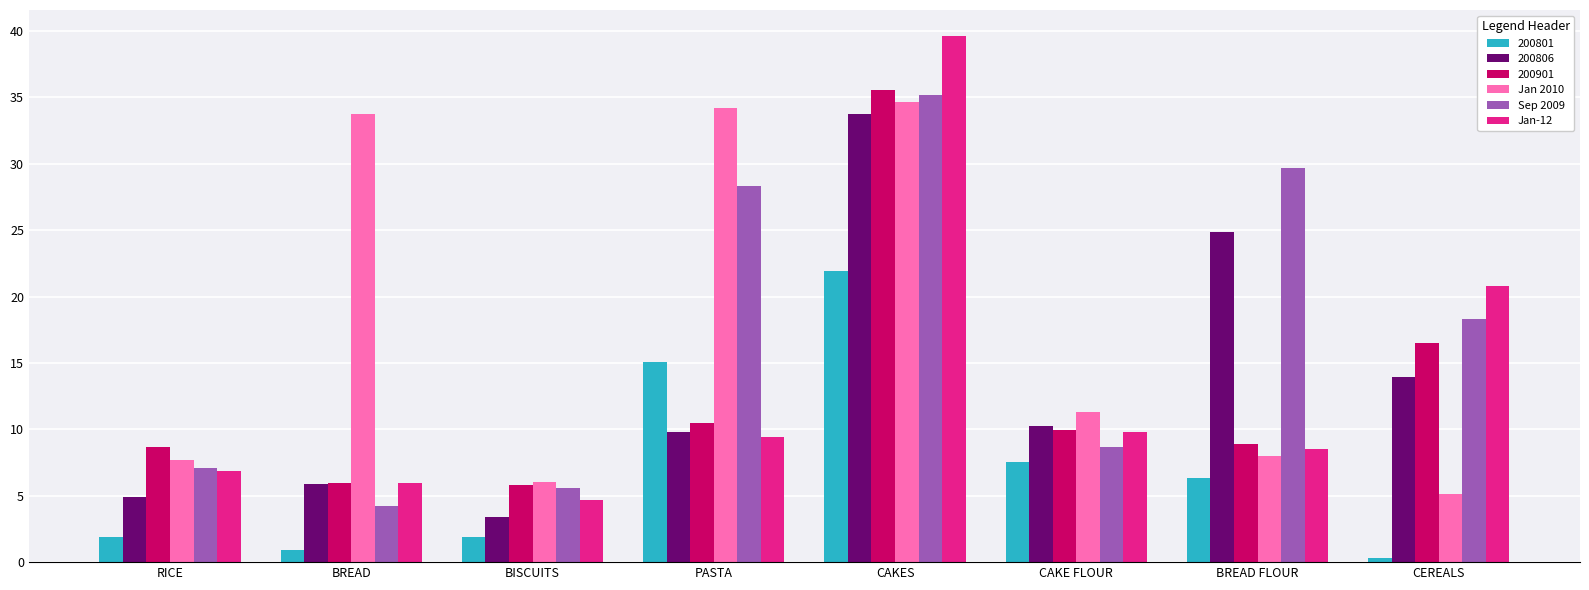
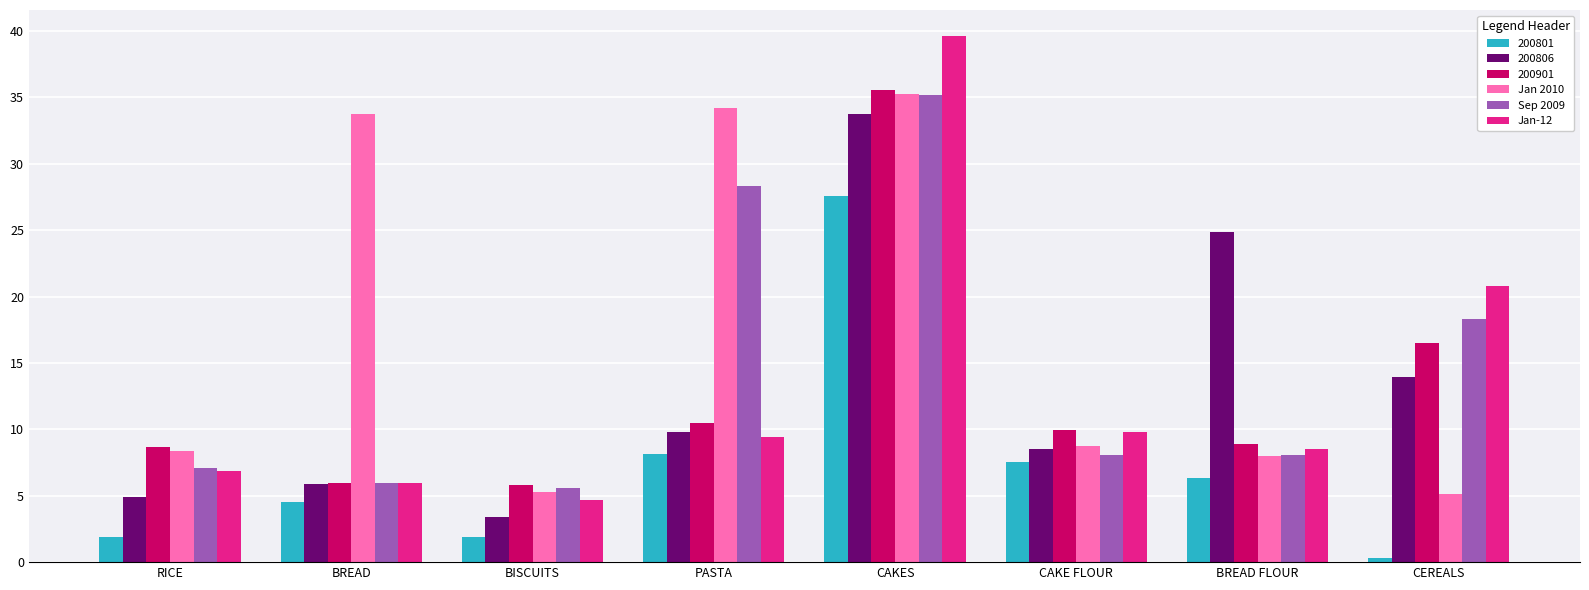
Jan 2010, RICE: 7.7 -> 8.4
200801, BREAD: 0.9 -> 4.5
Sep 2009, BREAD: 4.2 -> 6.0
Jan 2010, BISCUITS: 6.0 -> 5.3
200801, PASTA: 15.1 -> 8.1
200801, CAKES: 22.0 -> 27.6
Jan 2010, CAKES: 34.6 -> 35.3
200806, CAKE FLOUR: 10.2 -> 8.5
Jan 2010, CAKE FLOUR: 11.3 -> 8.8
Sep 2009, CAKE FLOUR: 8.7 -> 8.0
Sep 2009, BREAD FLOUR: 29.7 -> 8.1
